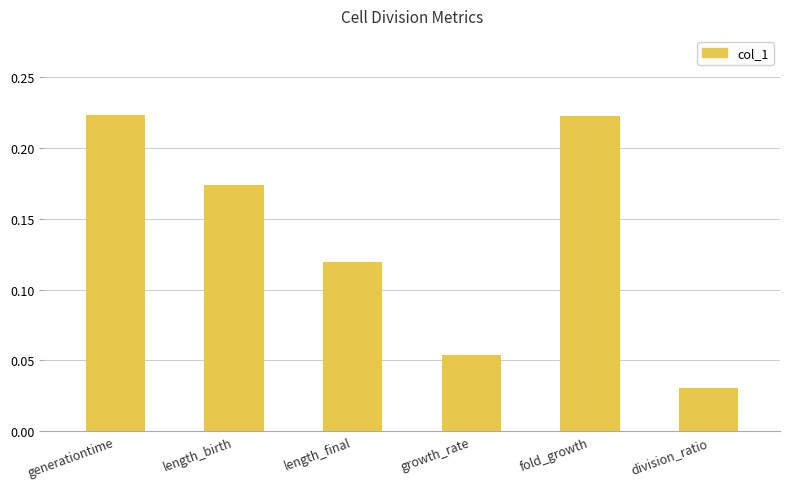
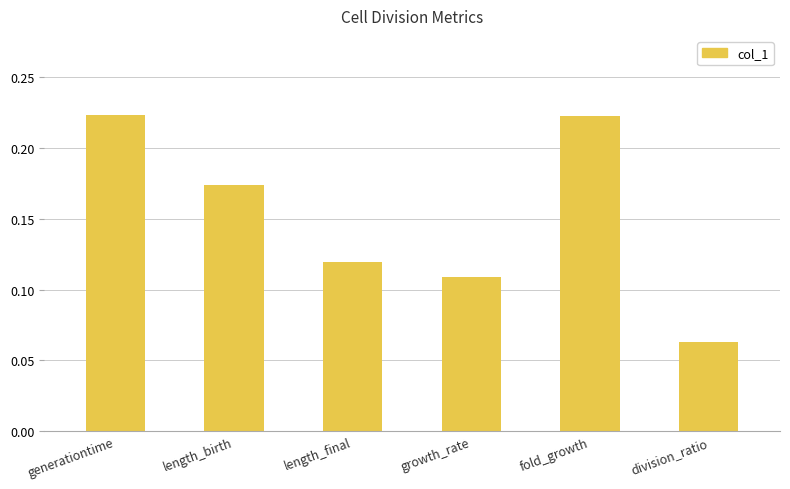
growth_rate: 0.053 -> 0.109
division_ratio: 0.030 -> 0.063
